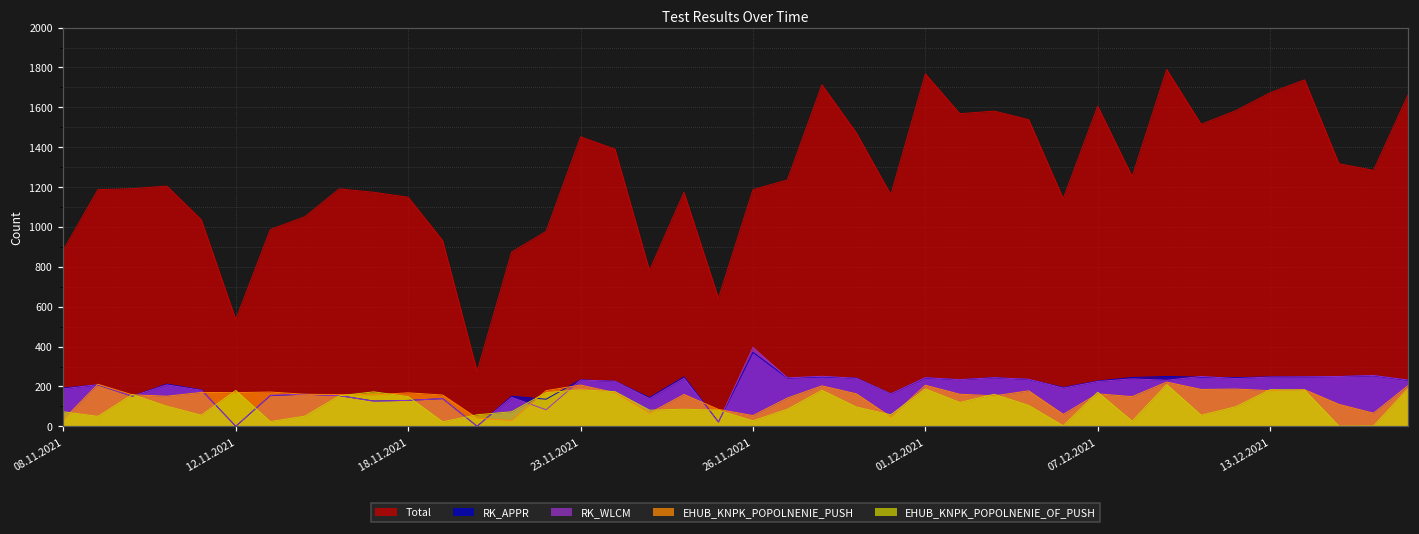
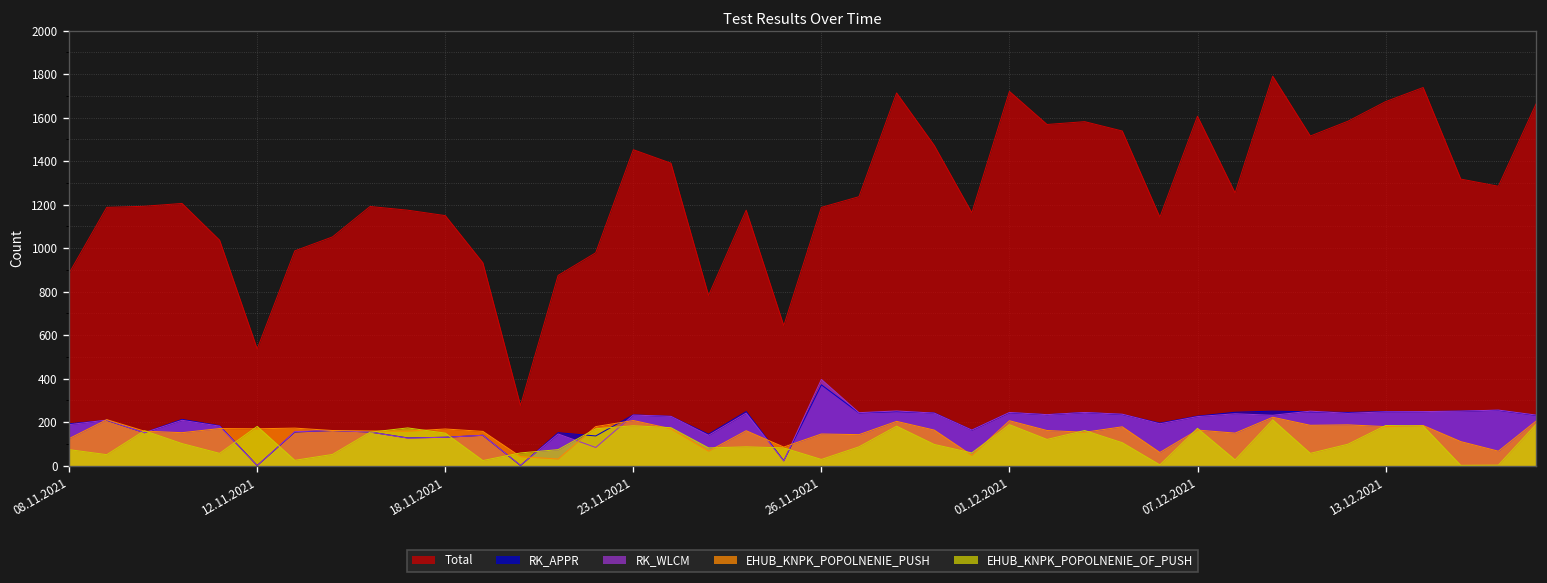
EHUB_KNPK_POPOLNENIE_PUSH, 08.11.2021: 30 -> 120
EHUB_KNPK_POPOLNENIE_PUSH, 26.11.2021: 50 -> 150
Total, 01.12.2021: 1770 -> 1720
